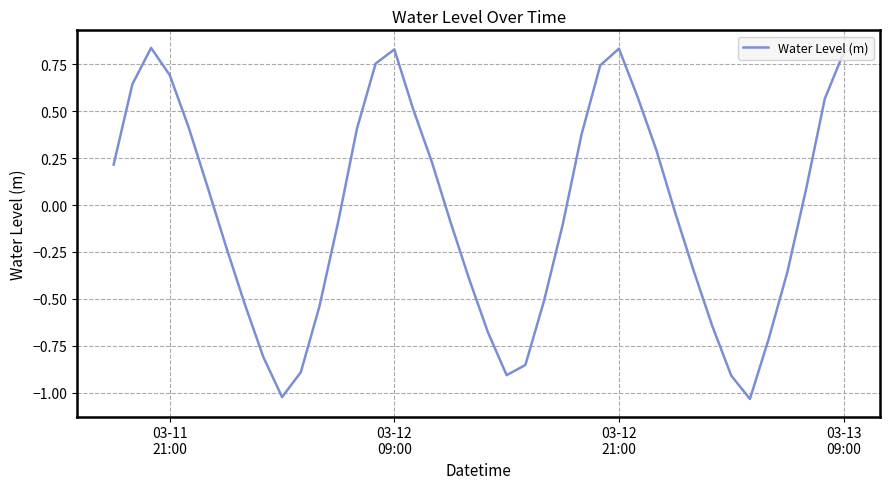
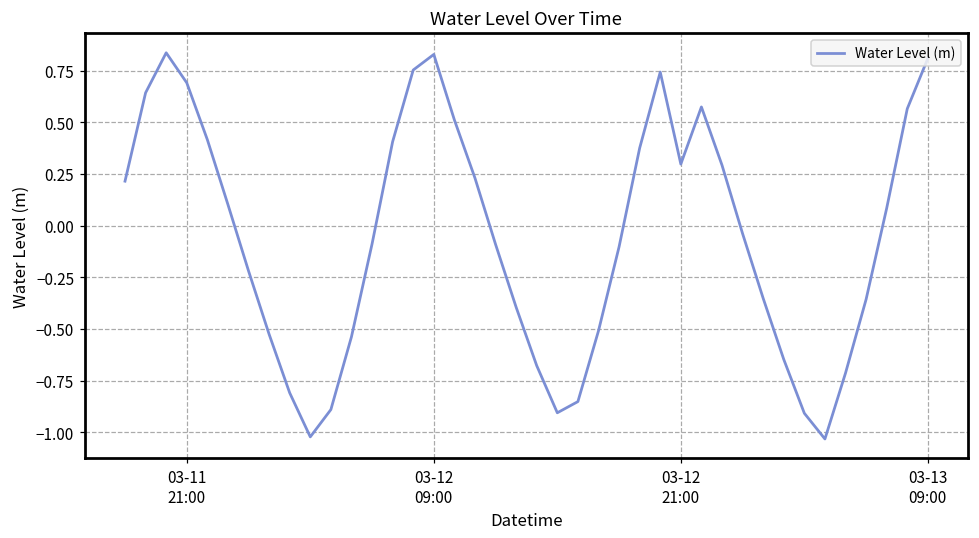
03-12 21:00: 0.83 -> 0.30
